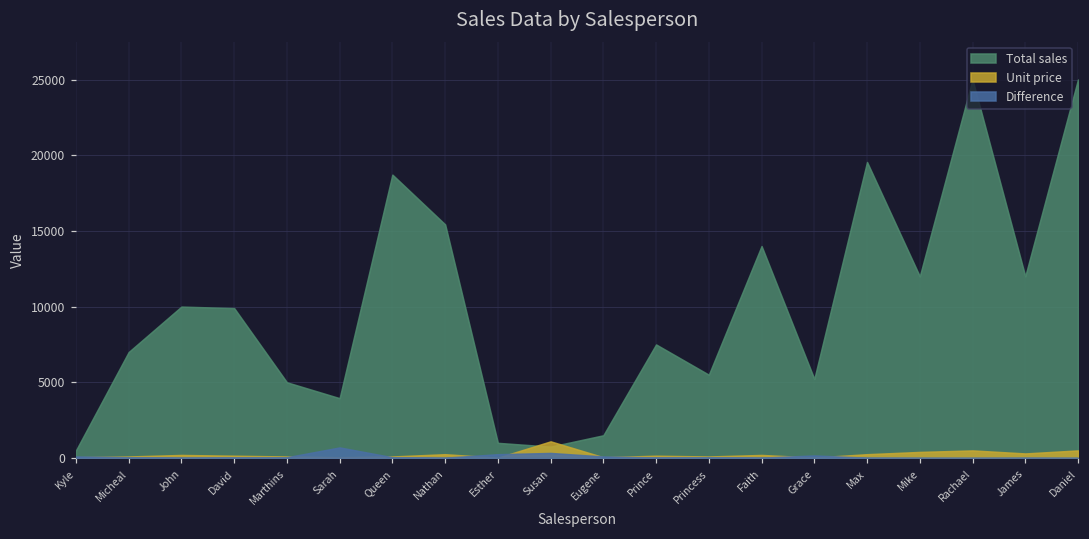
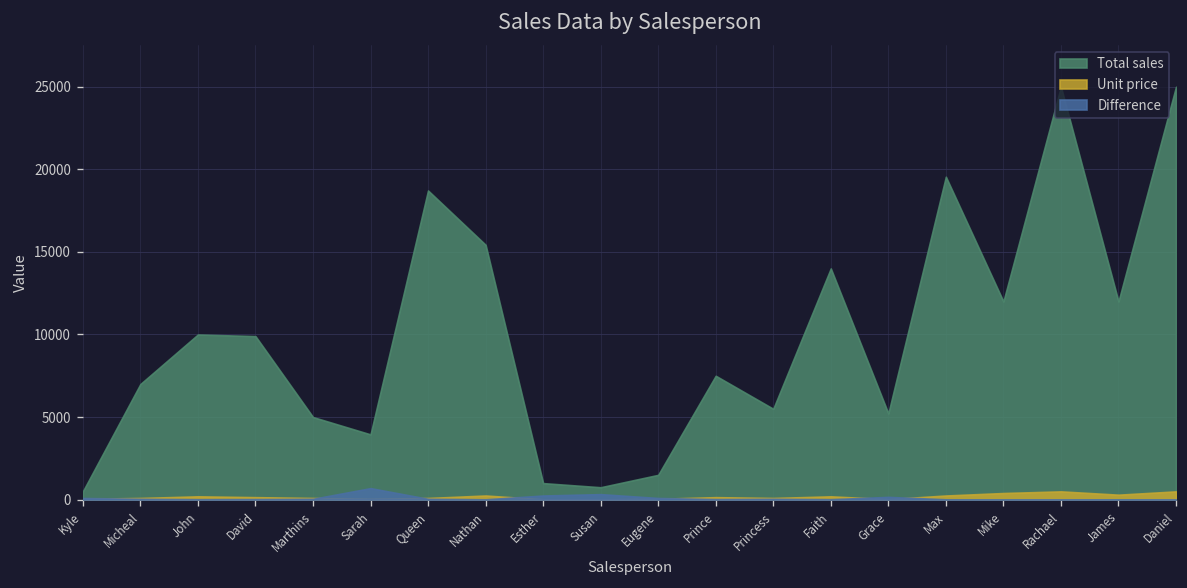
Unit price, Susan: 1100 -> 0
